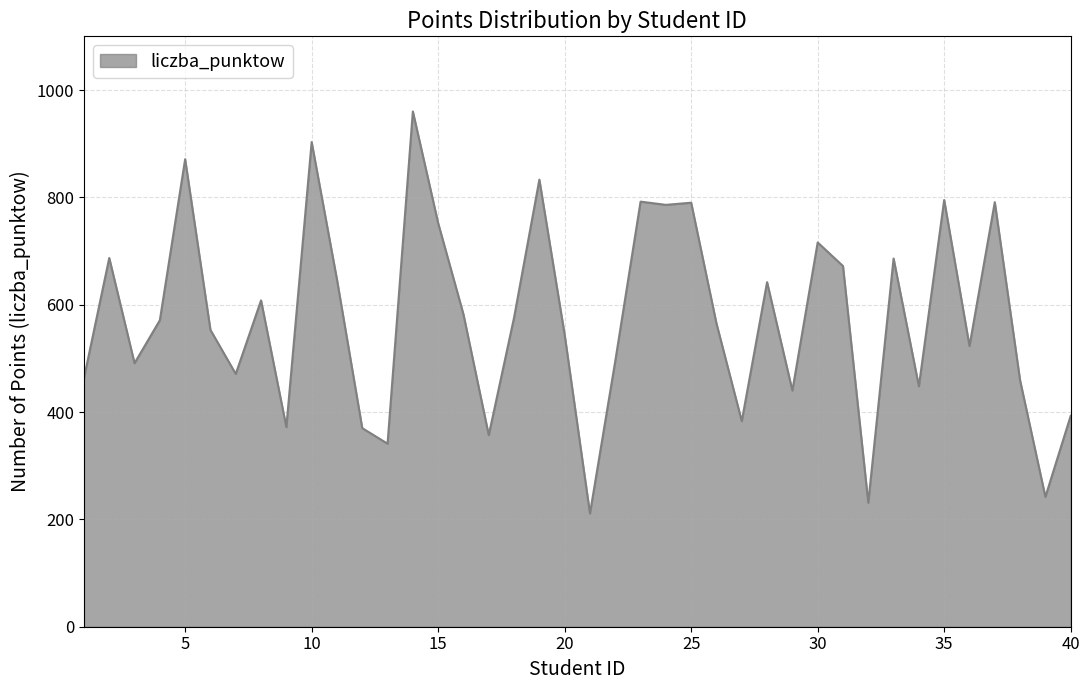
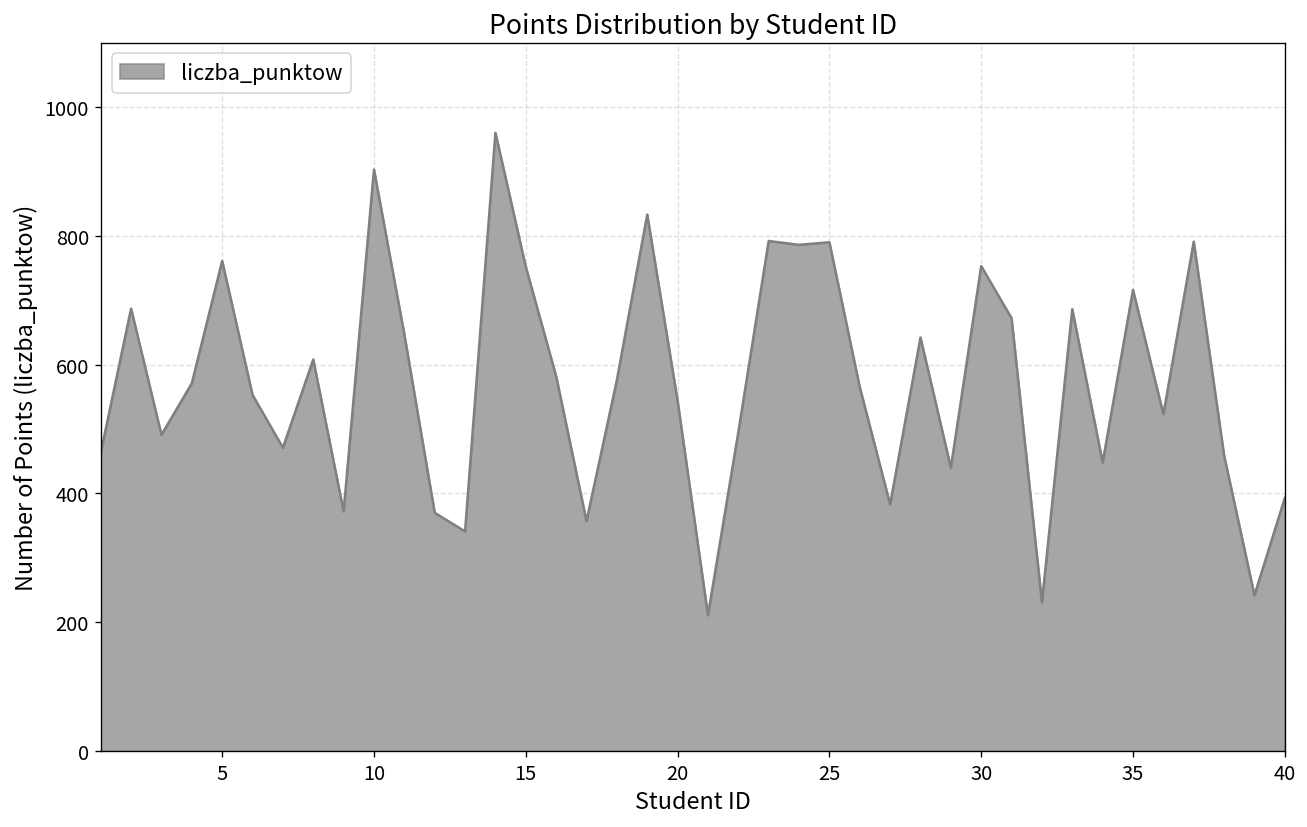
5: 870 -> 760
30: 720 -> 750
35: 800 -> 720
